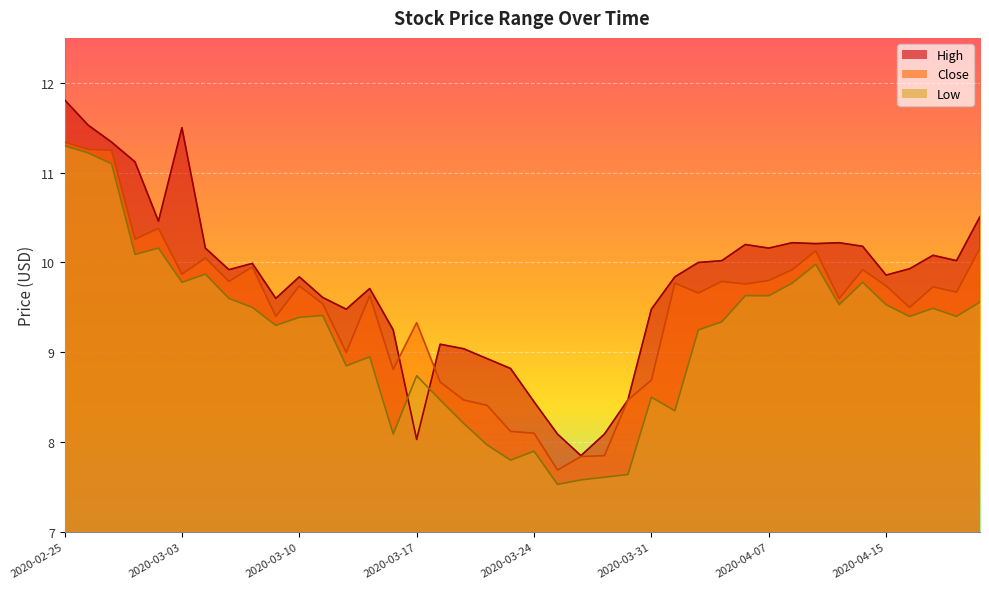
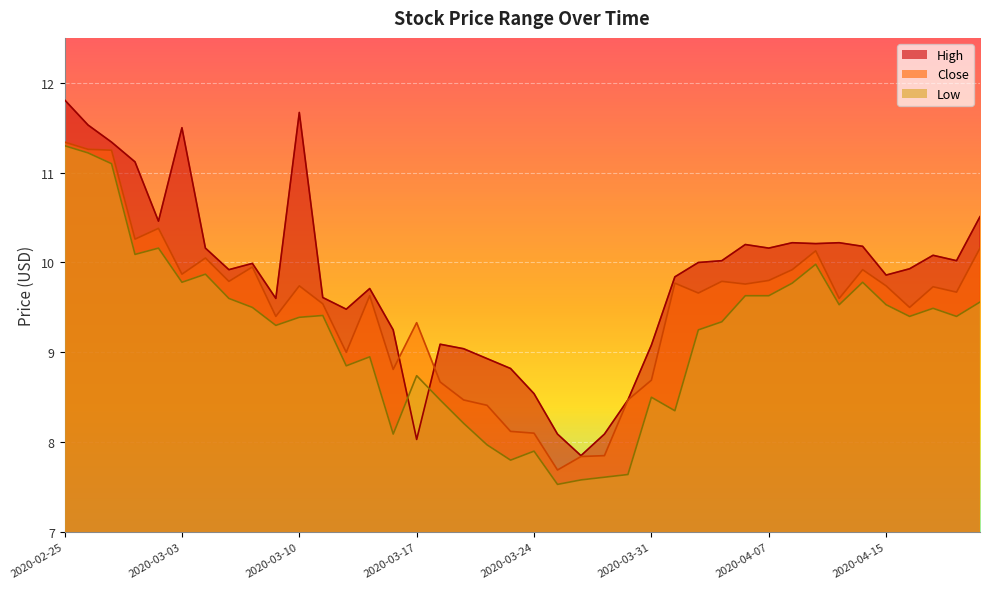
High, 2020-03-10: 9.8 -> 11.7
High, 2020-03-24: 8.45 -> 8.54
High, 2020-03-31: 9.5 -> 9.1
